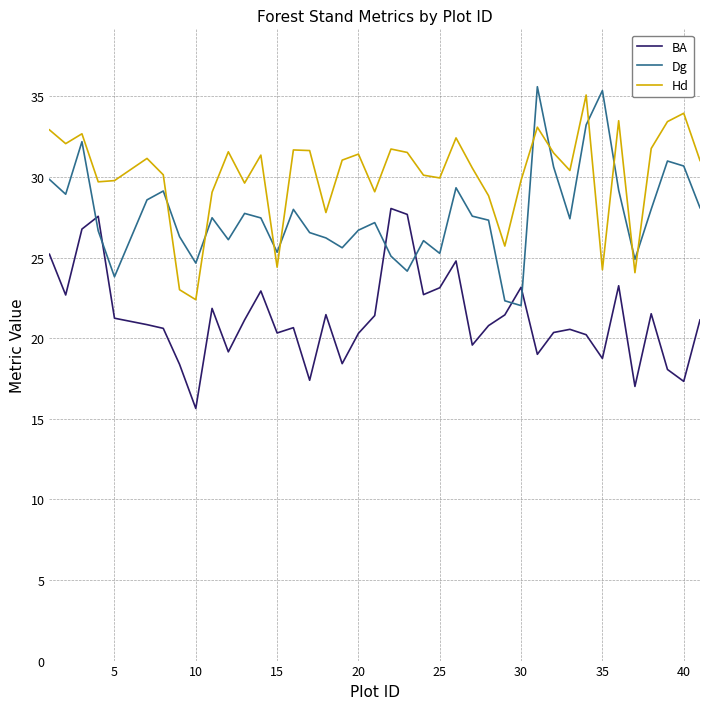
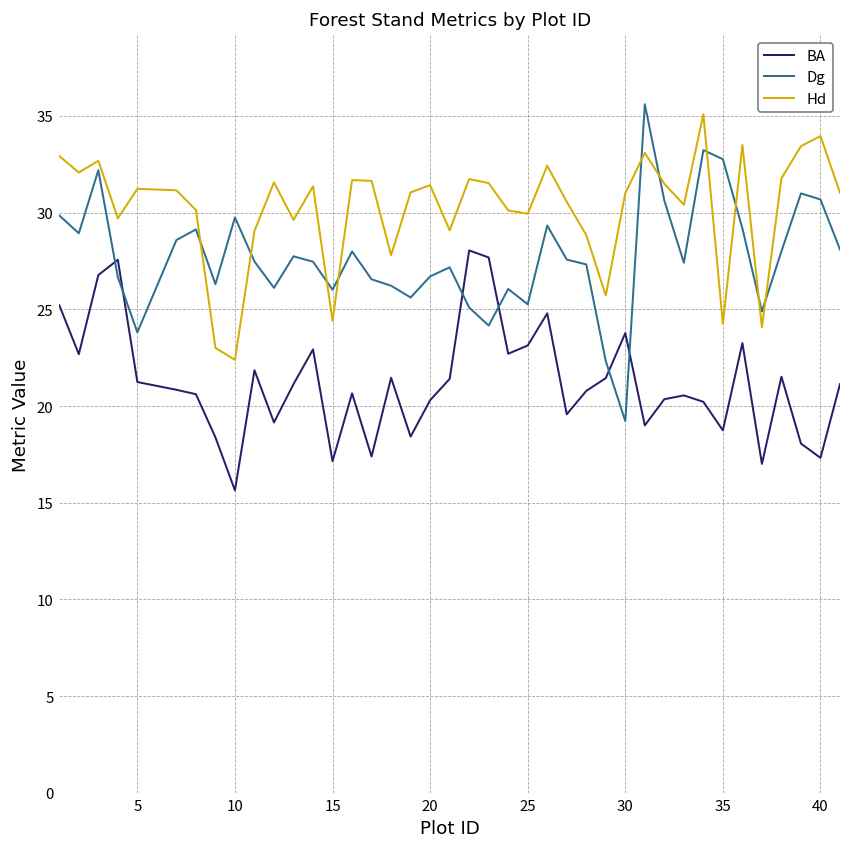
Hd, 5: 29.8 -> 31.2
Dg, 10: 24.7 -> 29.8
BA, 15: 20.3 -> 17.1
Dg, 15: 25.3 -> 26.0
BA, 30: 23.2 -> 23.8
Dg, 30: 22.0 -> 19.2
Hd, 30: 29.8 -> 31.0
Dg, 35: 35.4 -> 32.8
